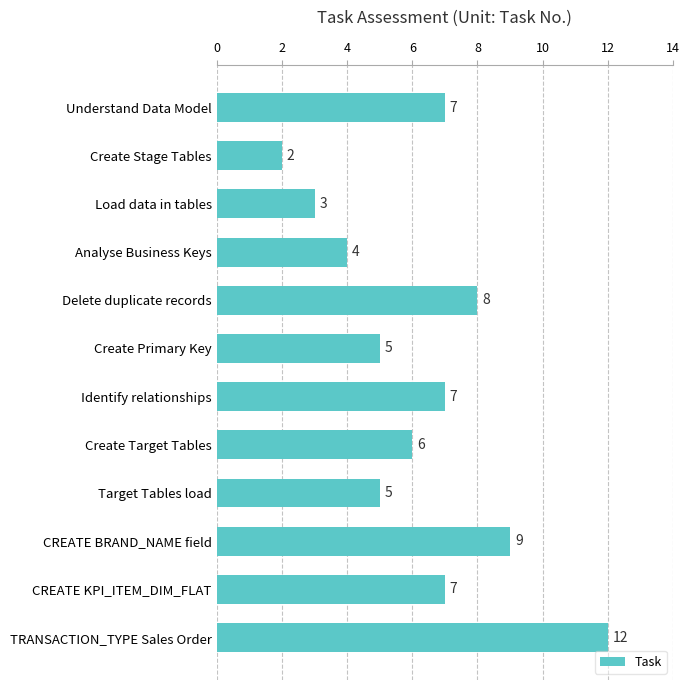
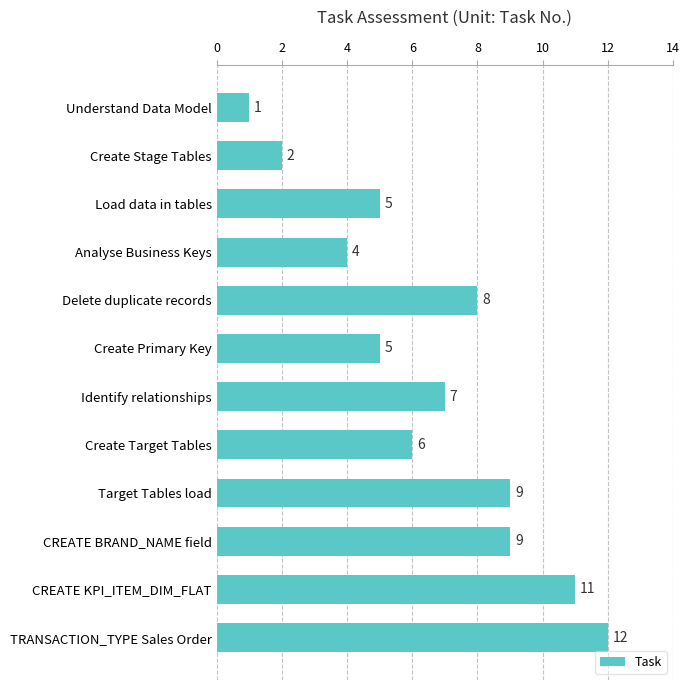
Understand Data Model: 7 -> 1
Load data in tables: 3 -> 5
Target Tables load: 5 -> 9
CREATE KPI_ITEM_DIM_FLAT: 7 -> 11
